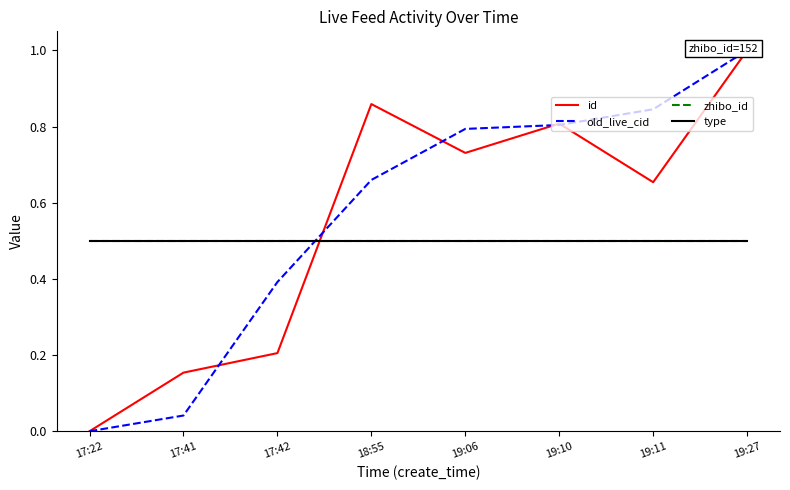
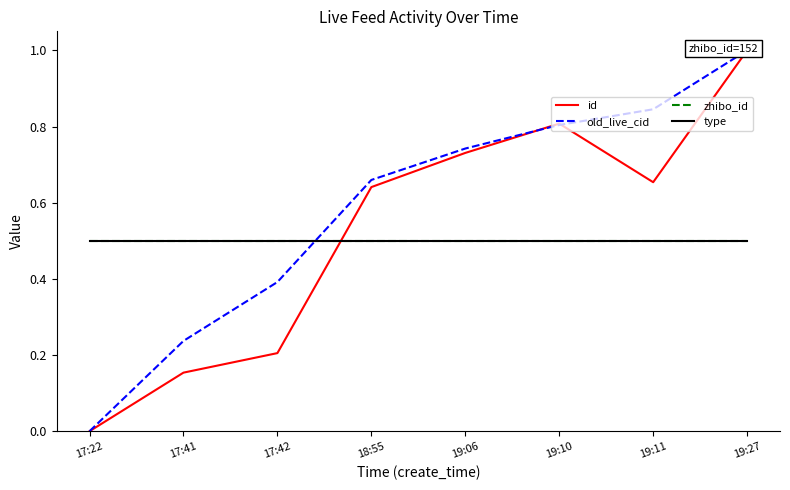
old_live_cid, 17:41: 0.04 -> 0.24
id, 18:55: 0.86 -> 0.64
old_live_cid, 19:06: 0.79 -> 0.74
